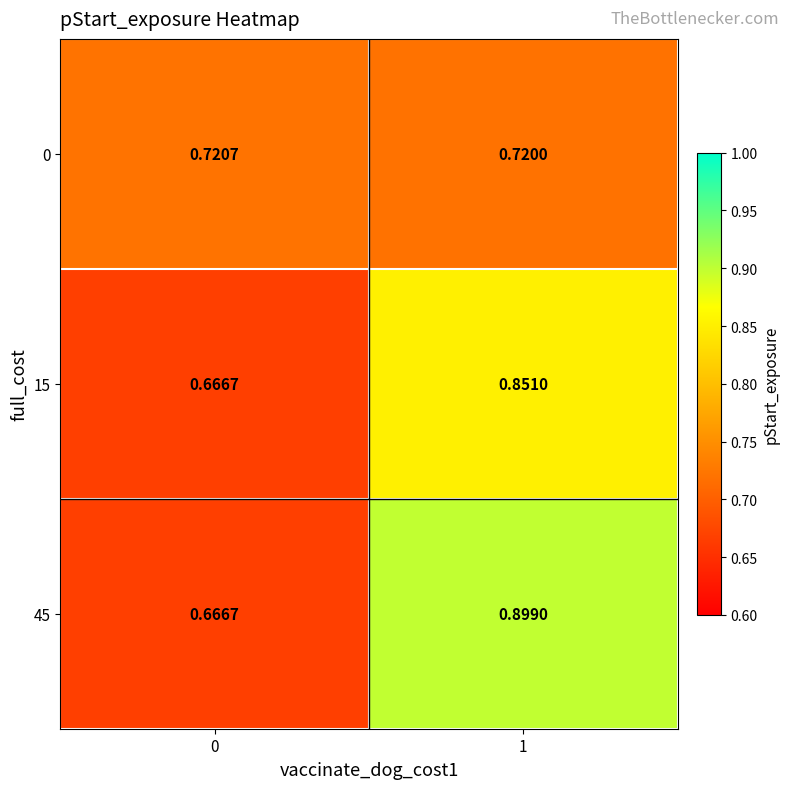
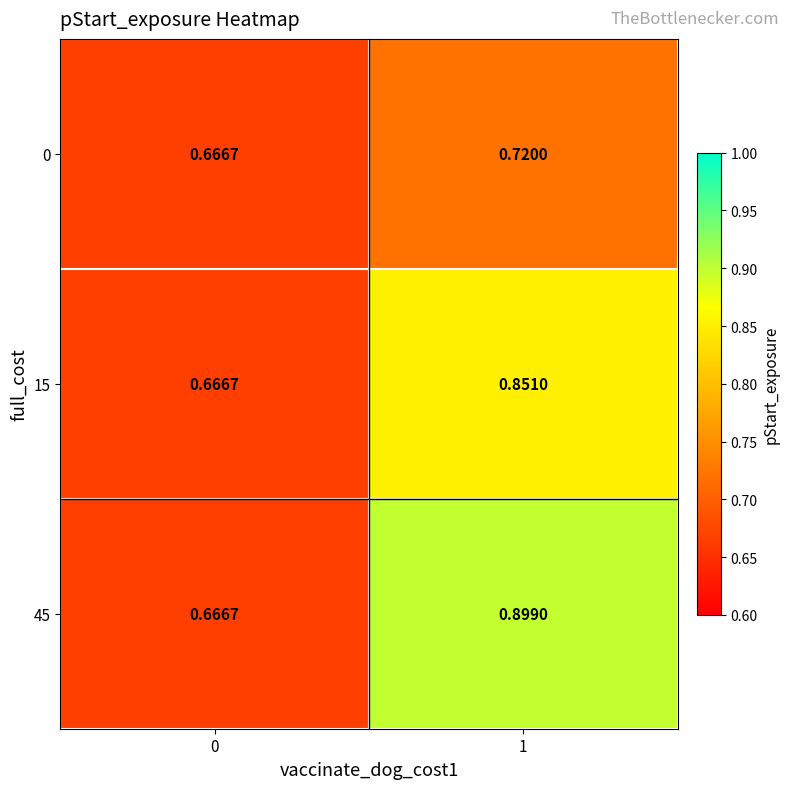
0, 0: 0.7207 -> 0.6667
